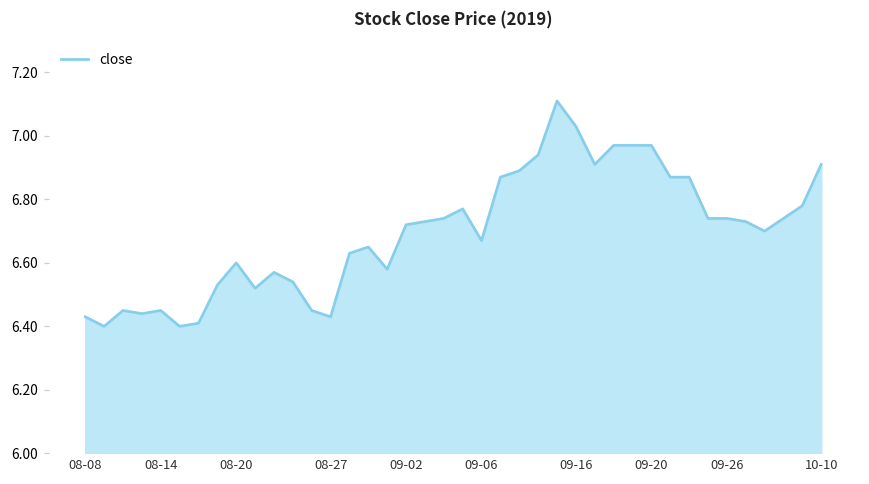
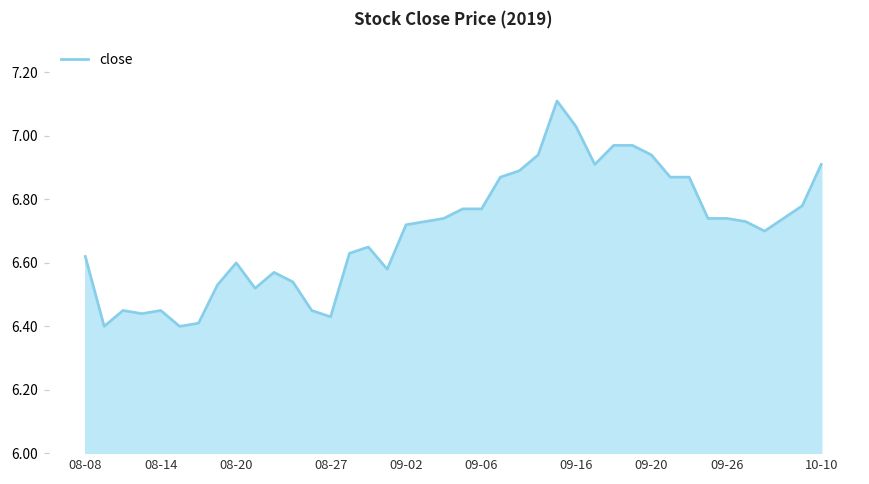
08-08: 6.43 -> 6.62
09-06: 6.67 -> 6.77
09-20: 6.97 -> 6.94
